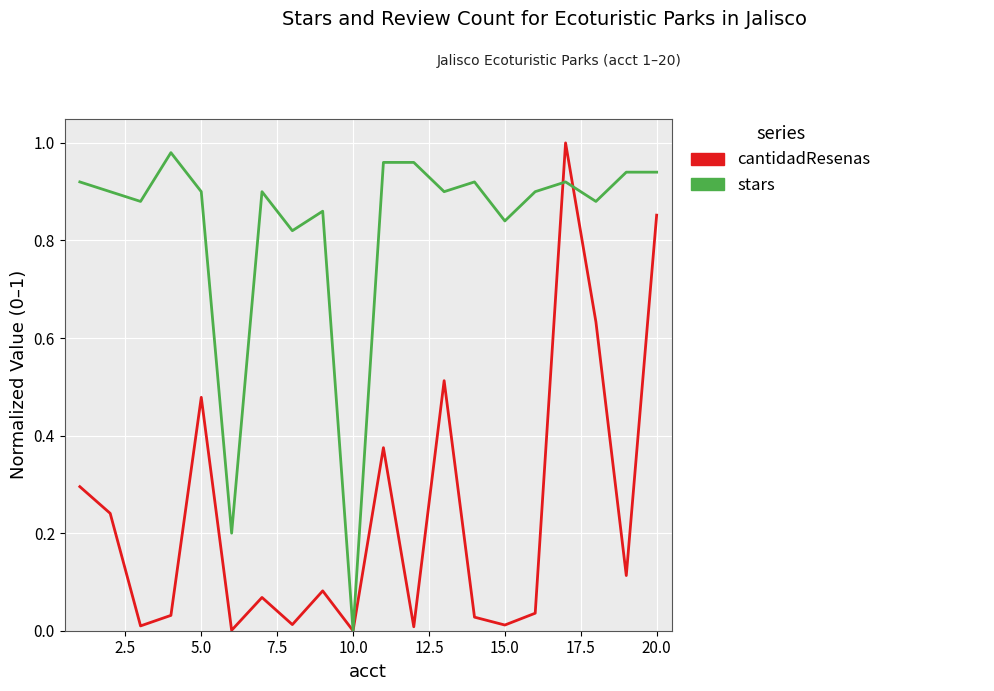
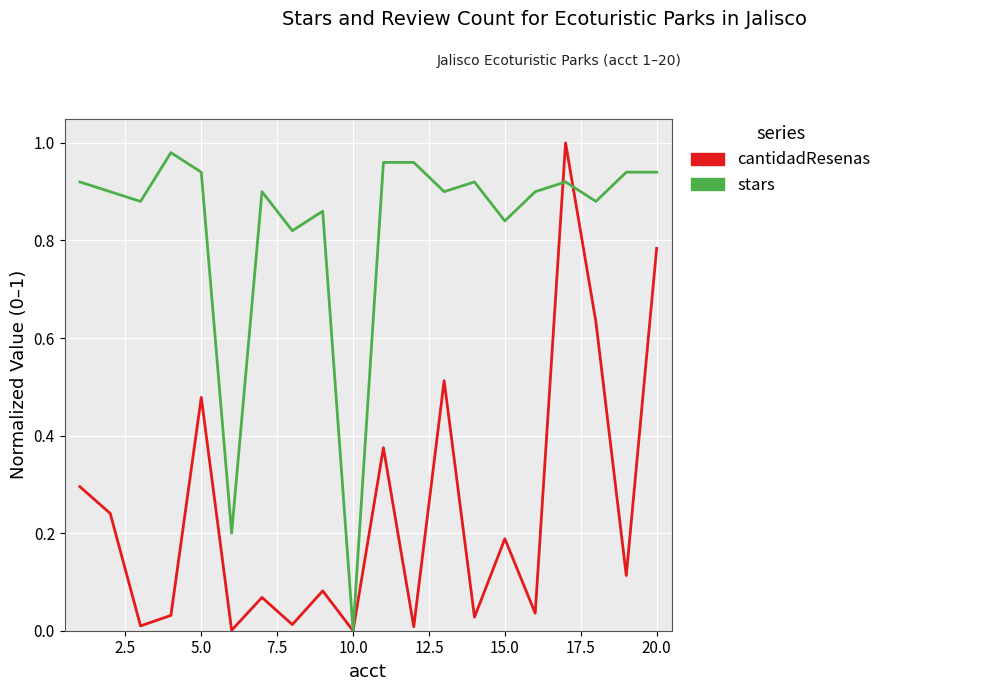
stars, 5.0: 0.90 -> 0.94
cantidadResenas, 15.0: 0.01 -> 0.19
cantidadResenas, 20.0: 0.85 -> 0.78
